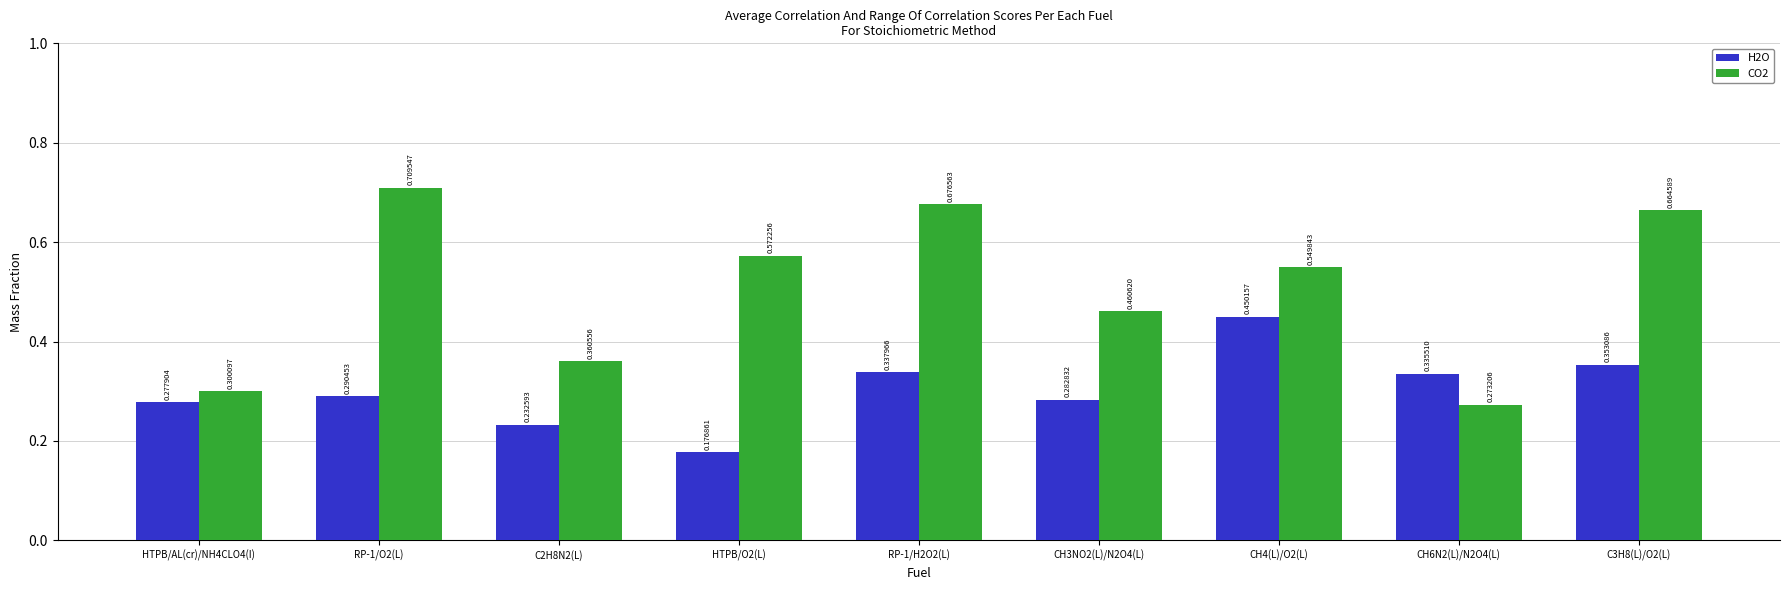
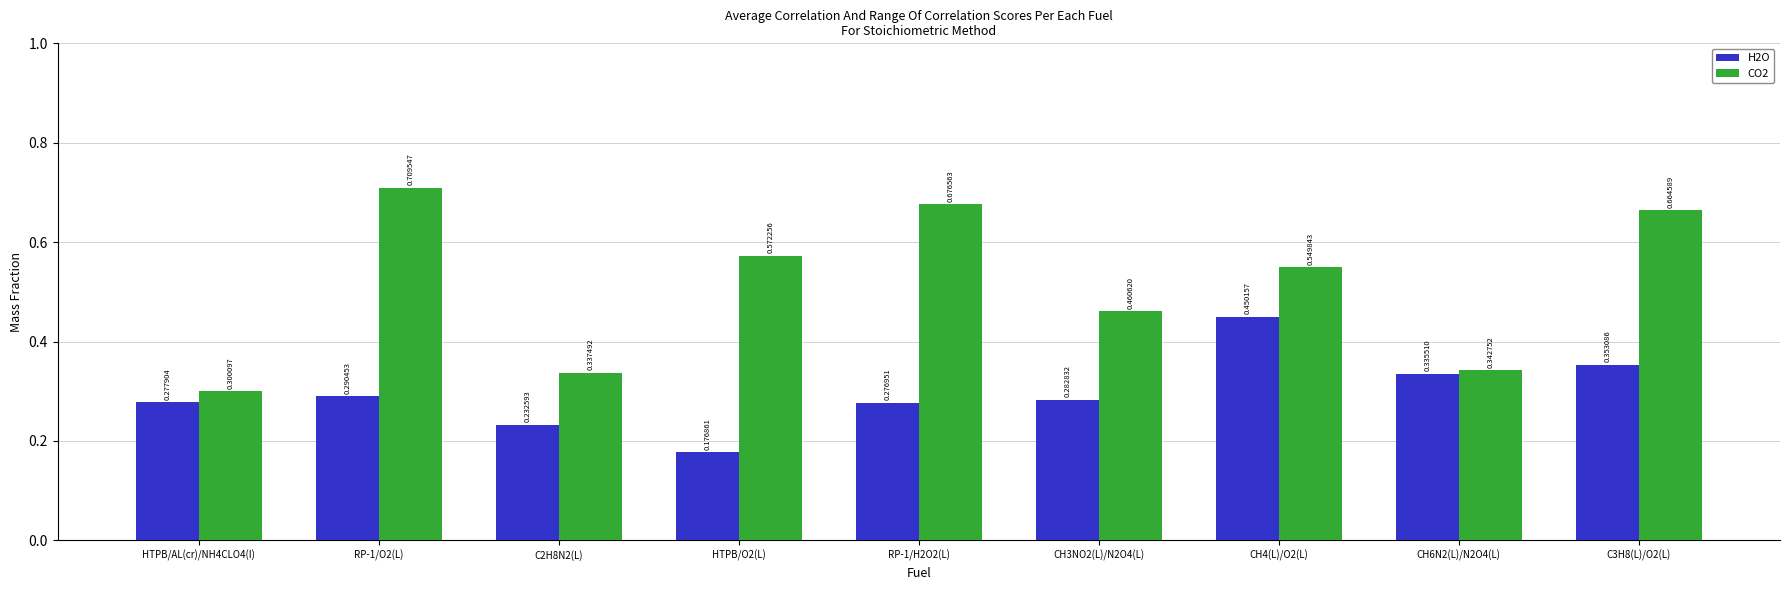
CO2, C2H8N2(L): 0.360556 -> 0.337492
H2O, RP-1/H2O2(L): 0.337966 -> 0.276951
CO2, CH6N2(L)/N2O4(L): 0.273206 -> 0.342752
